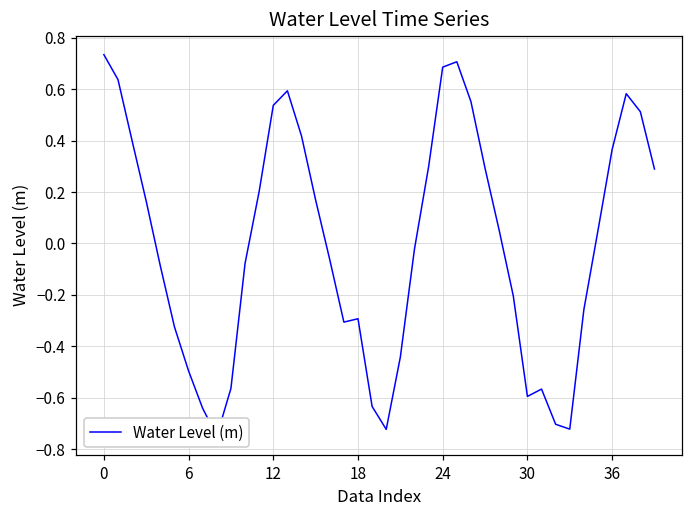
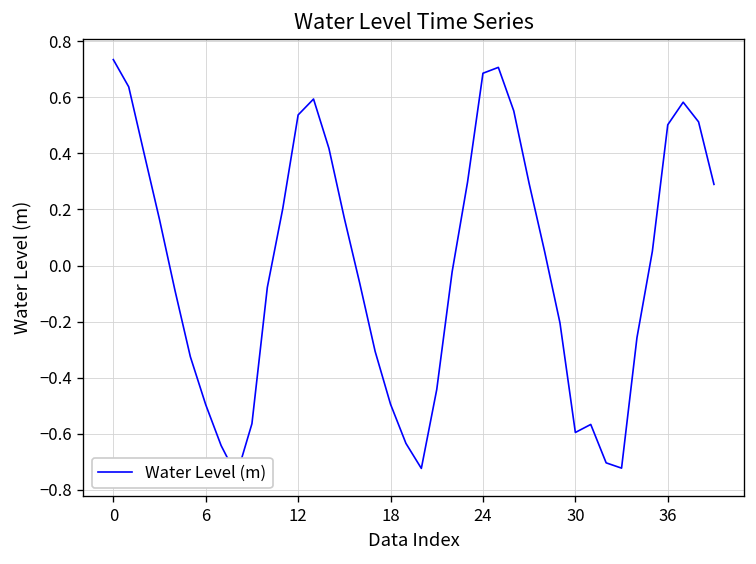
18: -0.29 -> -0.49
36: 0.37 -> 0.50
